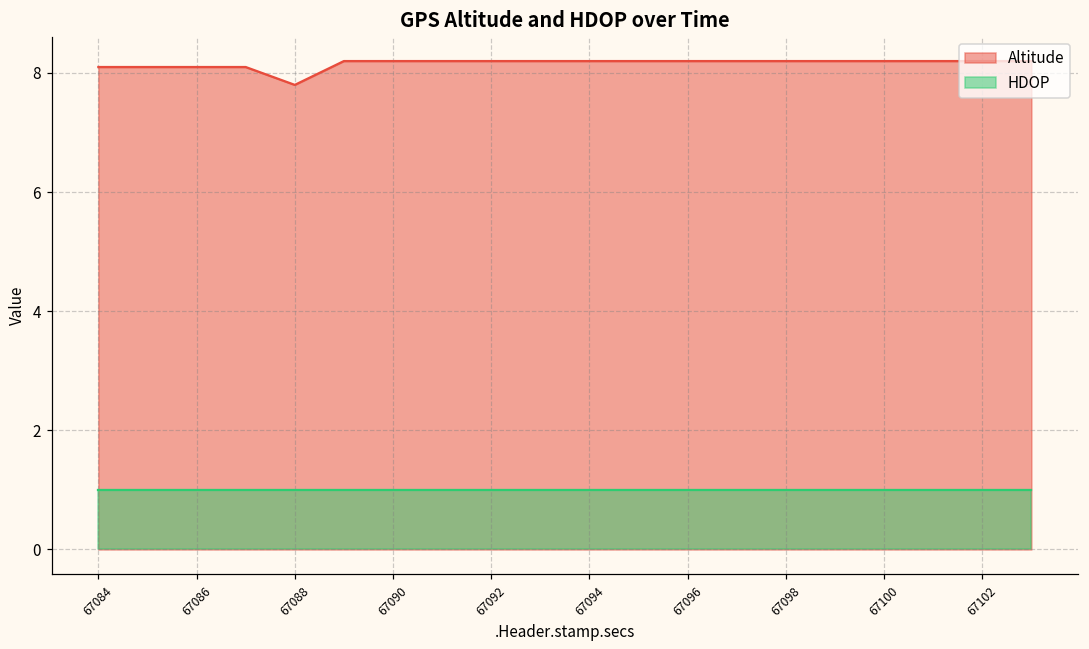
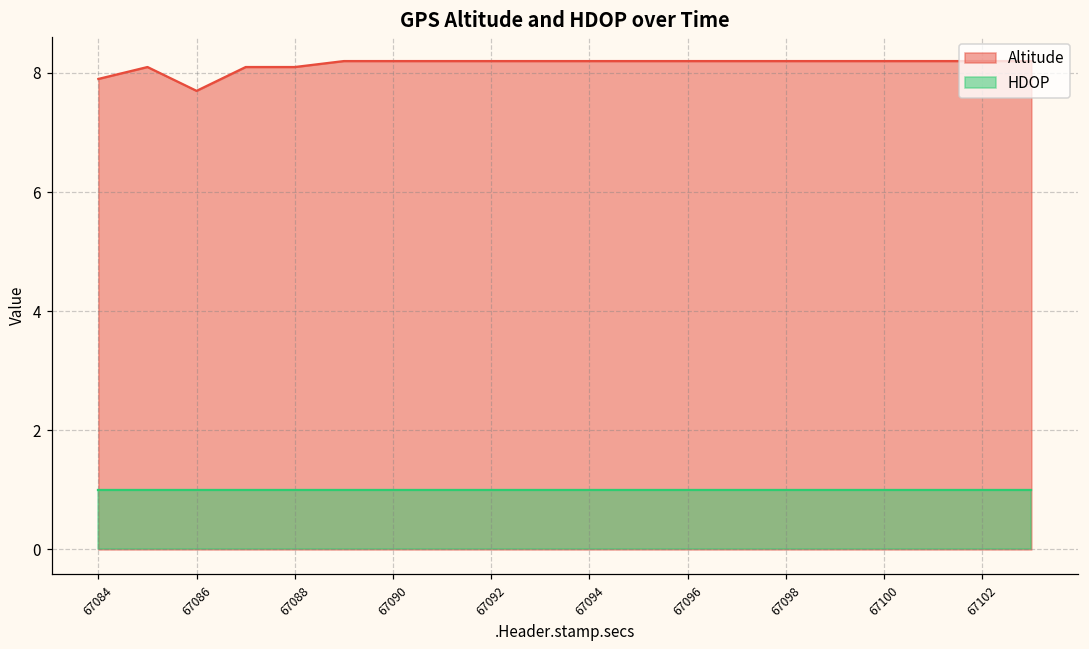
Altitude, 67084: 8.1 -> 7.9
Altitude, 67086: 8.1 -> 7.7
Altitude, 67088: 7.8 -> 8.1
